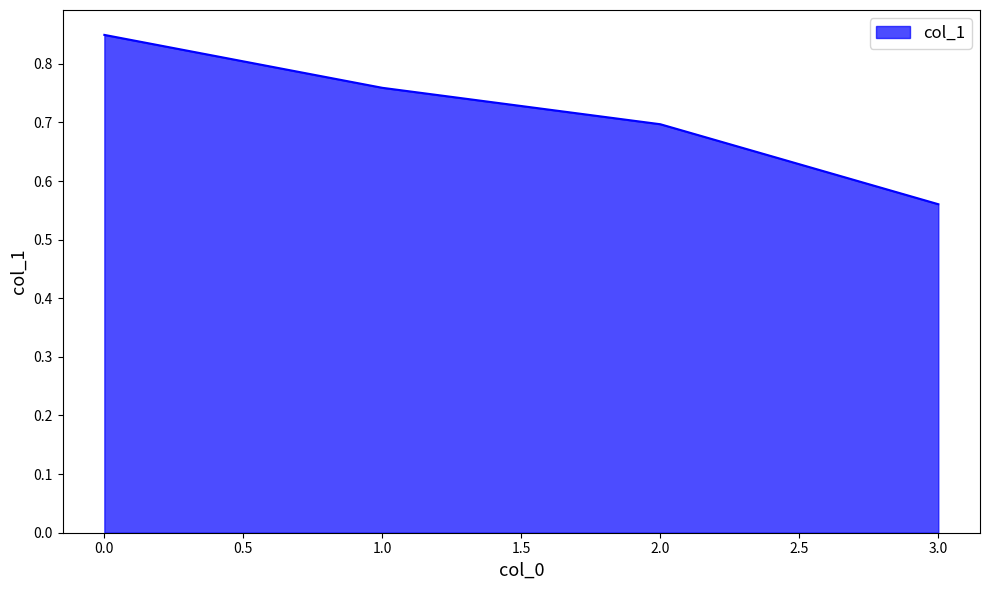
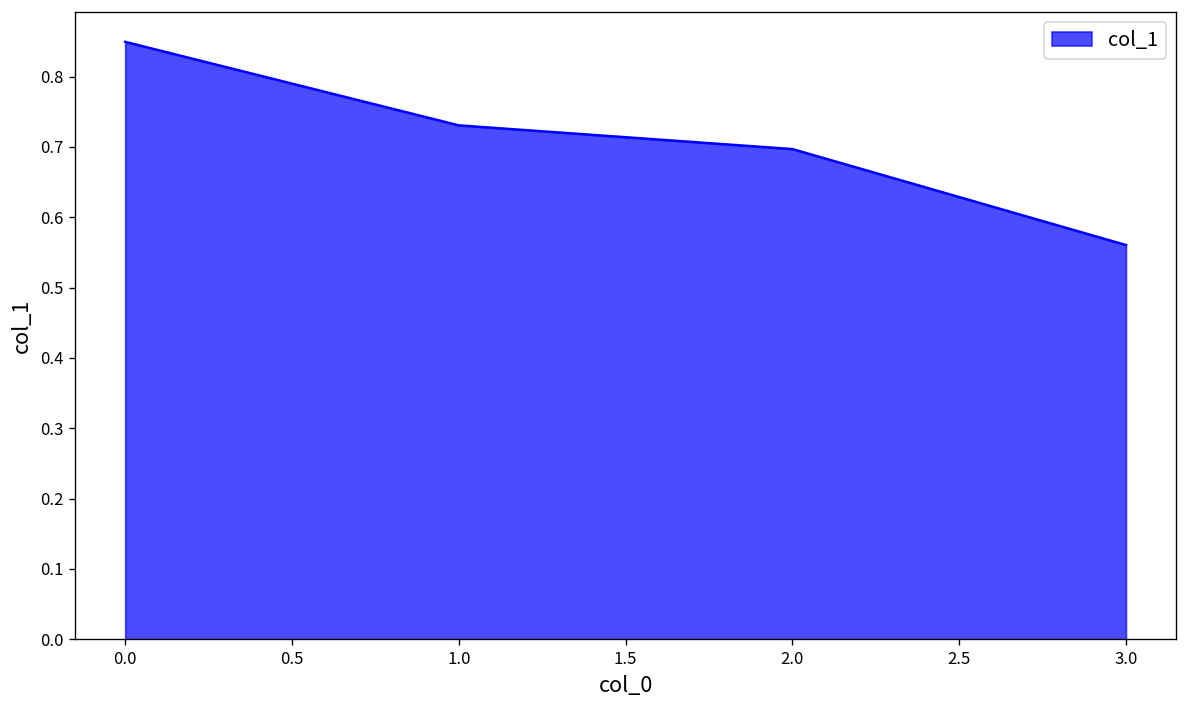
1.0: 0.76 -> 0.73
